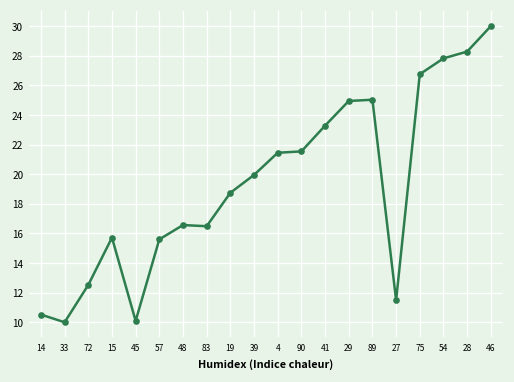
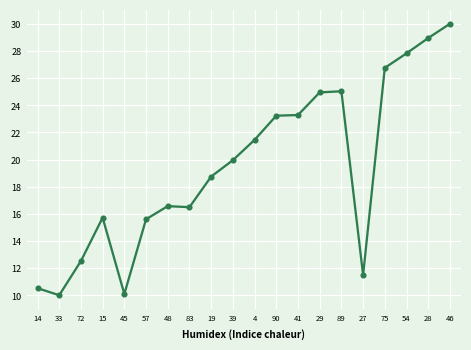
90: 21.5 -> 23.2
28: 28.3 -> 29.0
